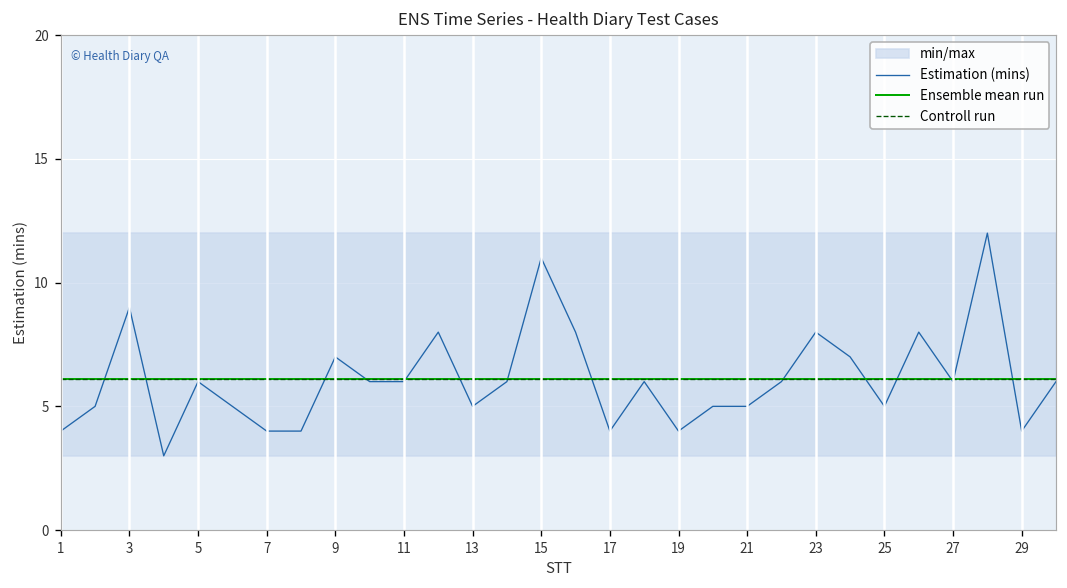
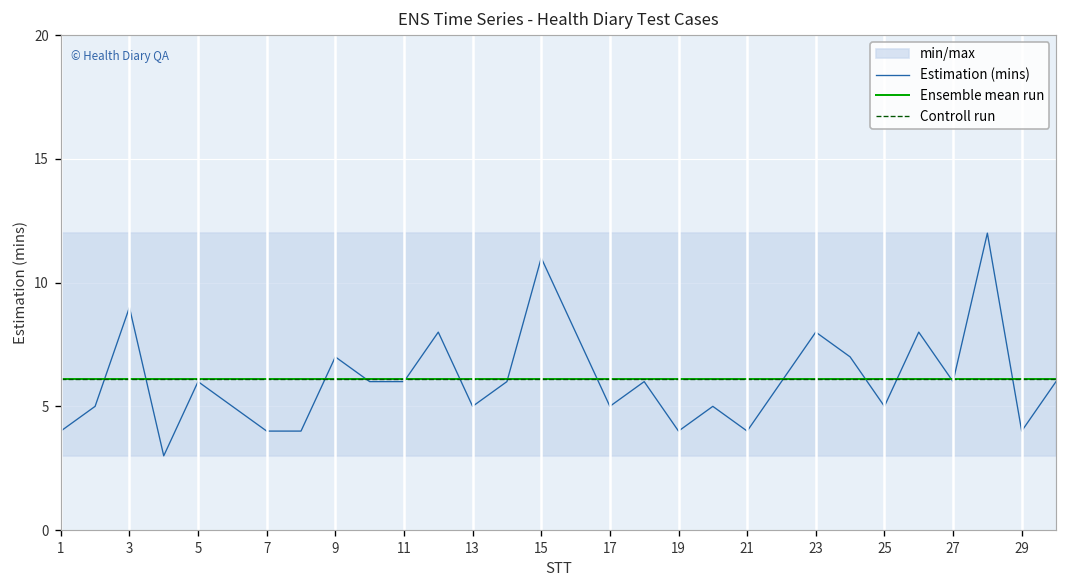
Estimation (mins), 17: 4 -> 5
Estimation (mins), 21: 5 -> 4
